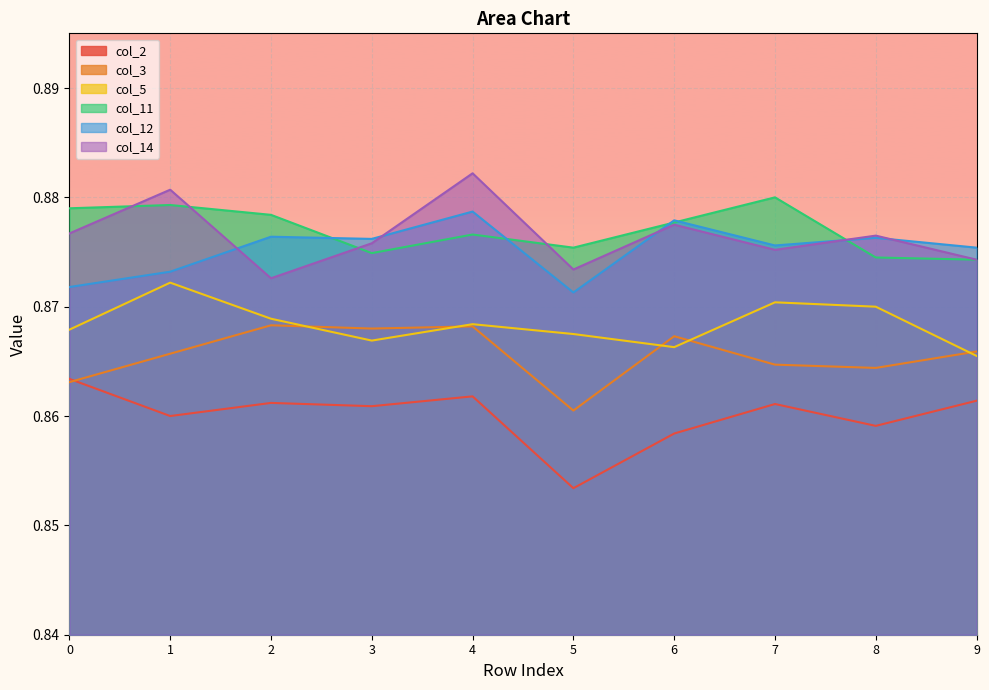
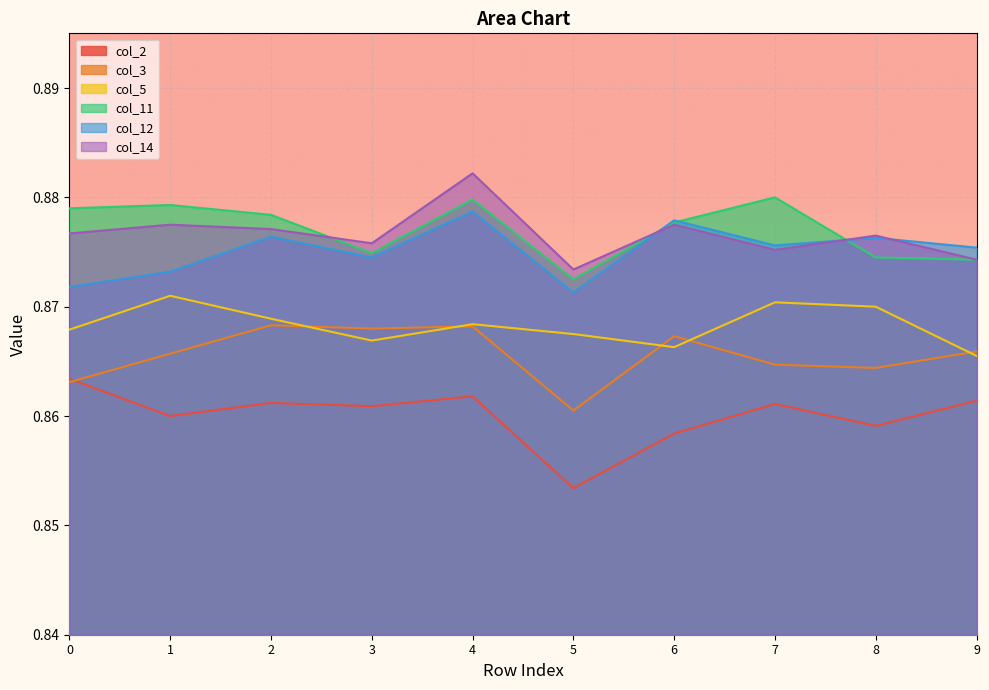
col_5, 1: 0.8722 -> 0.8710
col_14, 1: 0.8807 -> 0.8775
col_14, 2: 0.8726 -> 0.8771
col_12, 3: 0.8762 -> 0.8745
col_11, 4: 0.8766 -> 0.8798
col_11, 5: 0.8754 -> 0.8725
